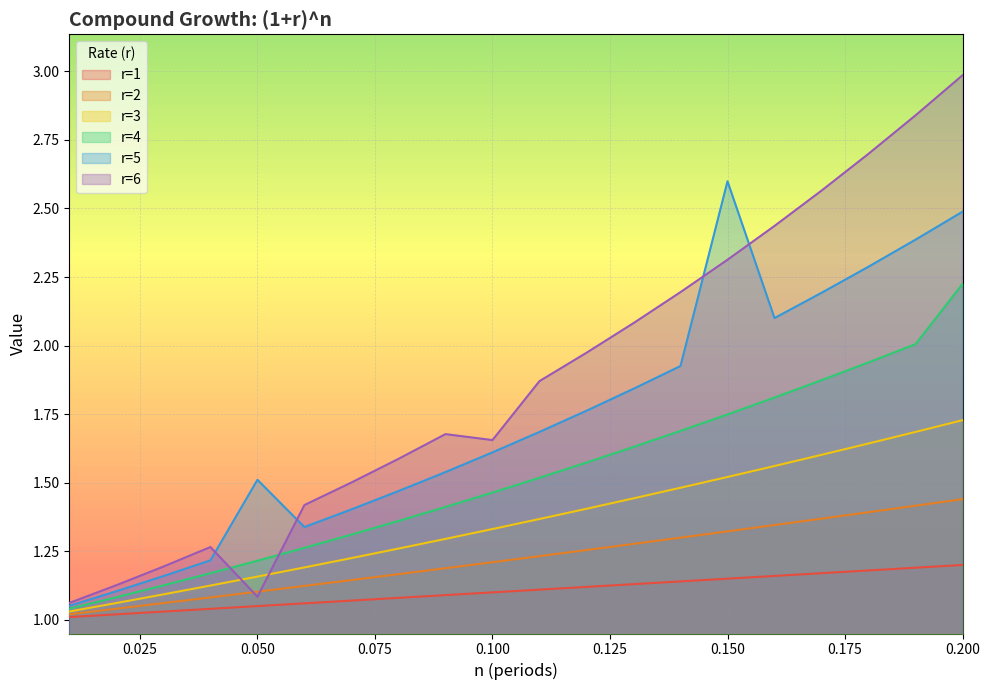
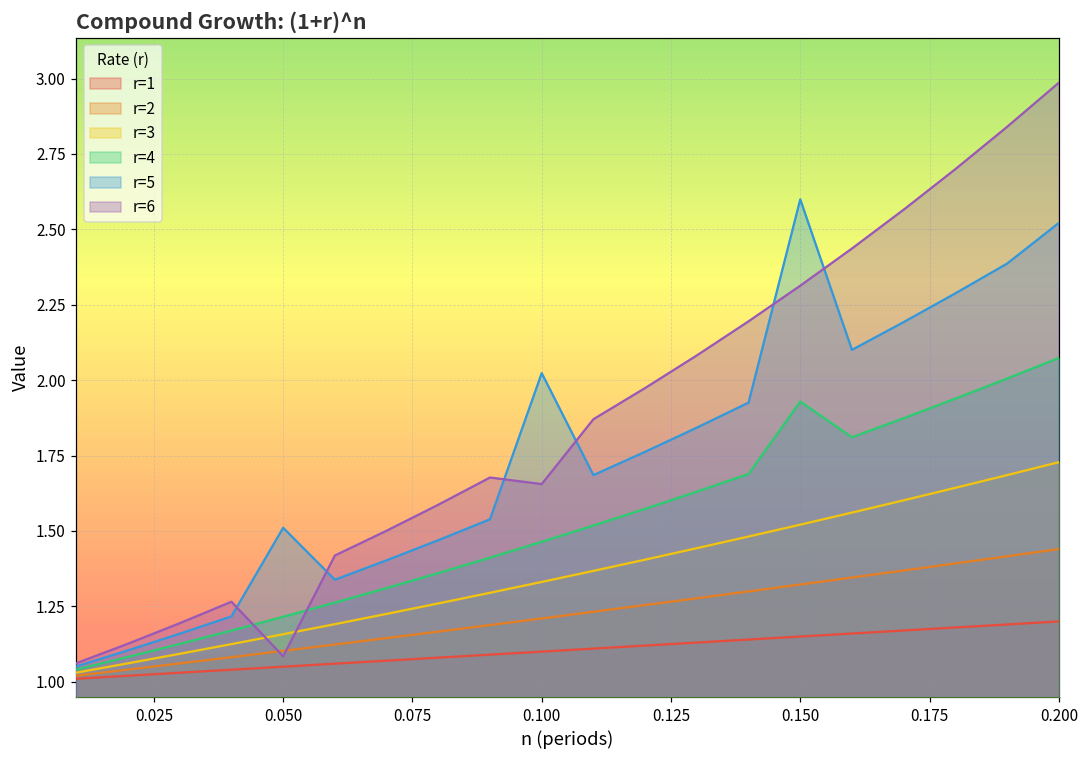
r=5, 0.100: 1.61 -> 2.02
r=4, 0.150: 1.75 -> 1.93
r=4, 0.200: 2.22 -> 2.07
r=5, 0.200: 2.49 -> 2.52
